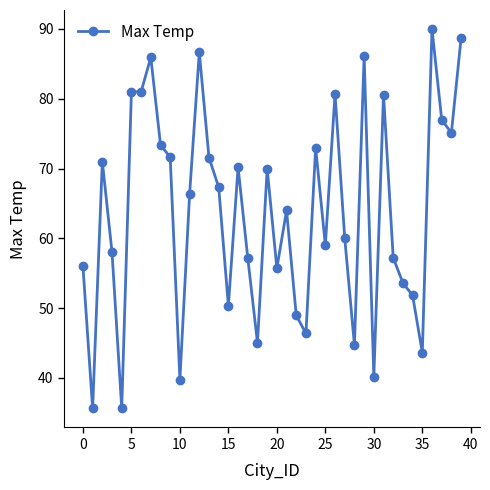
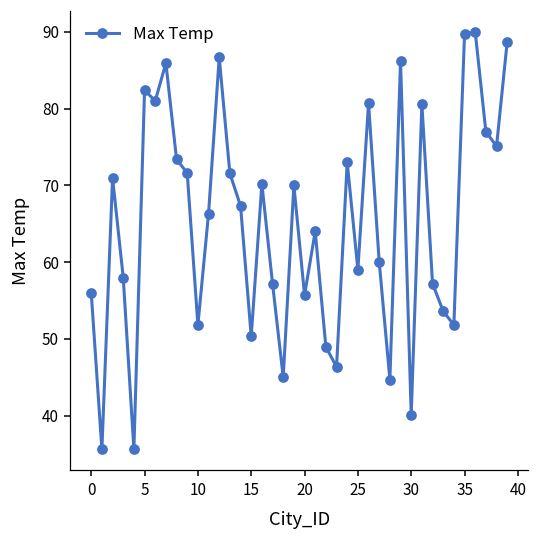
5: 81 -> 82
10: 40 -> 52
35: 44 -> 90
